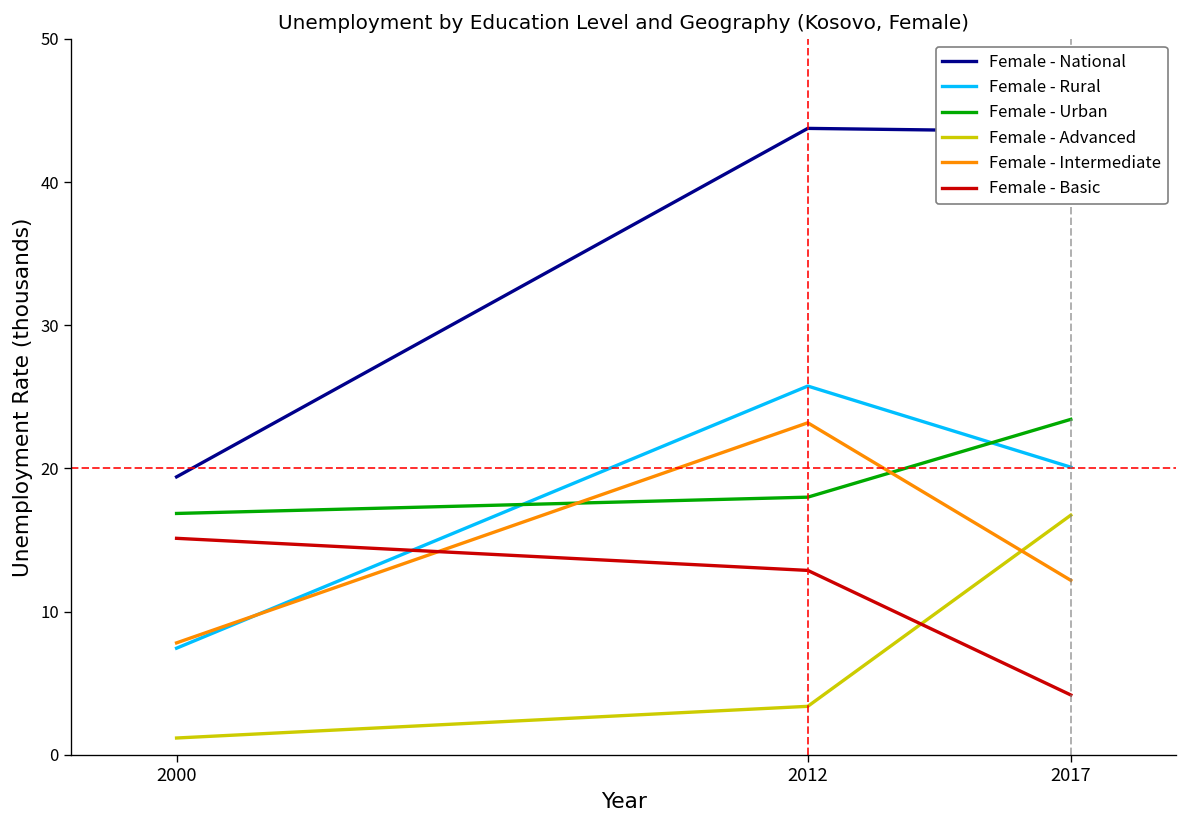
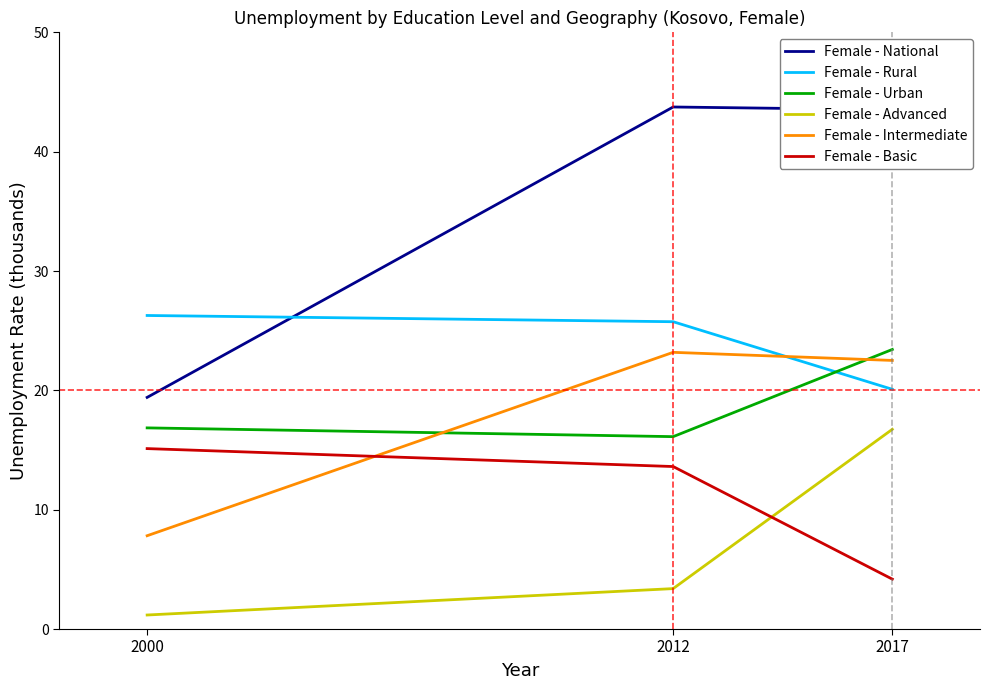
Female - Rural, 2000: 7.4 -> 26.3
Female - Urban, 2012: 18.0 -> 16.1
Female - Basic, 2012: 12.9 -> 13.6
Female - Intermediate, 2017: 12.2 -> 22.5
